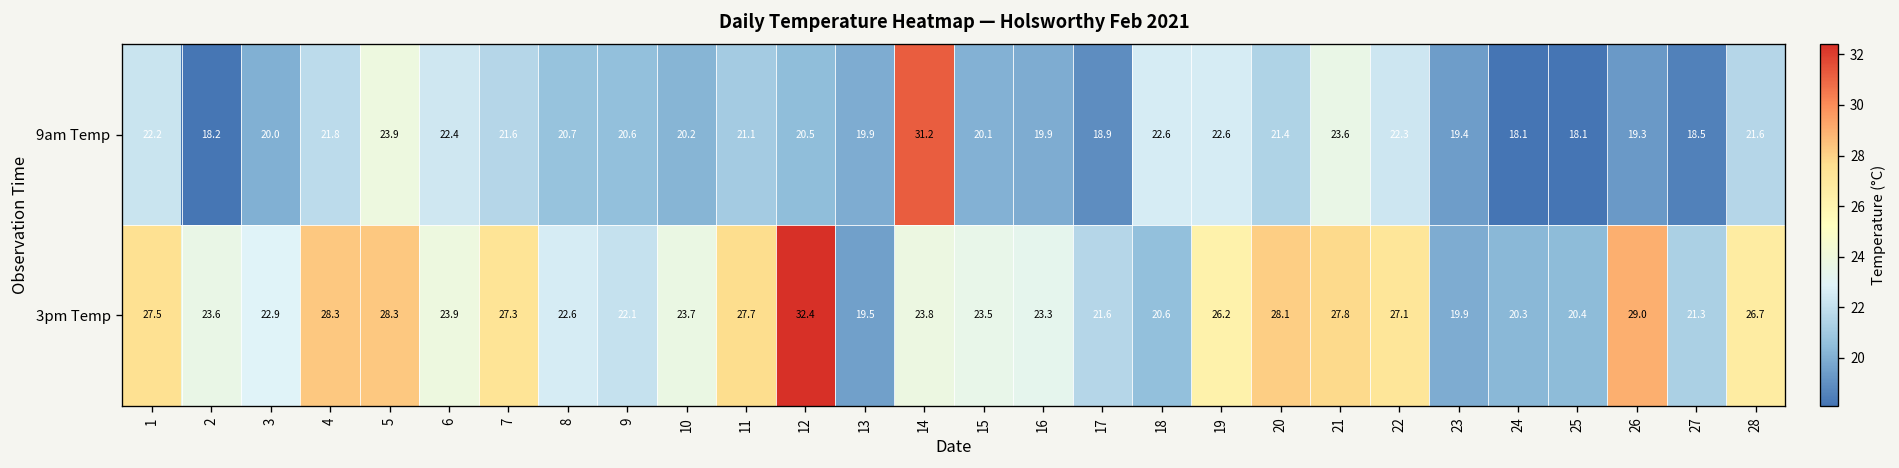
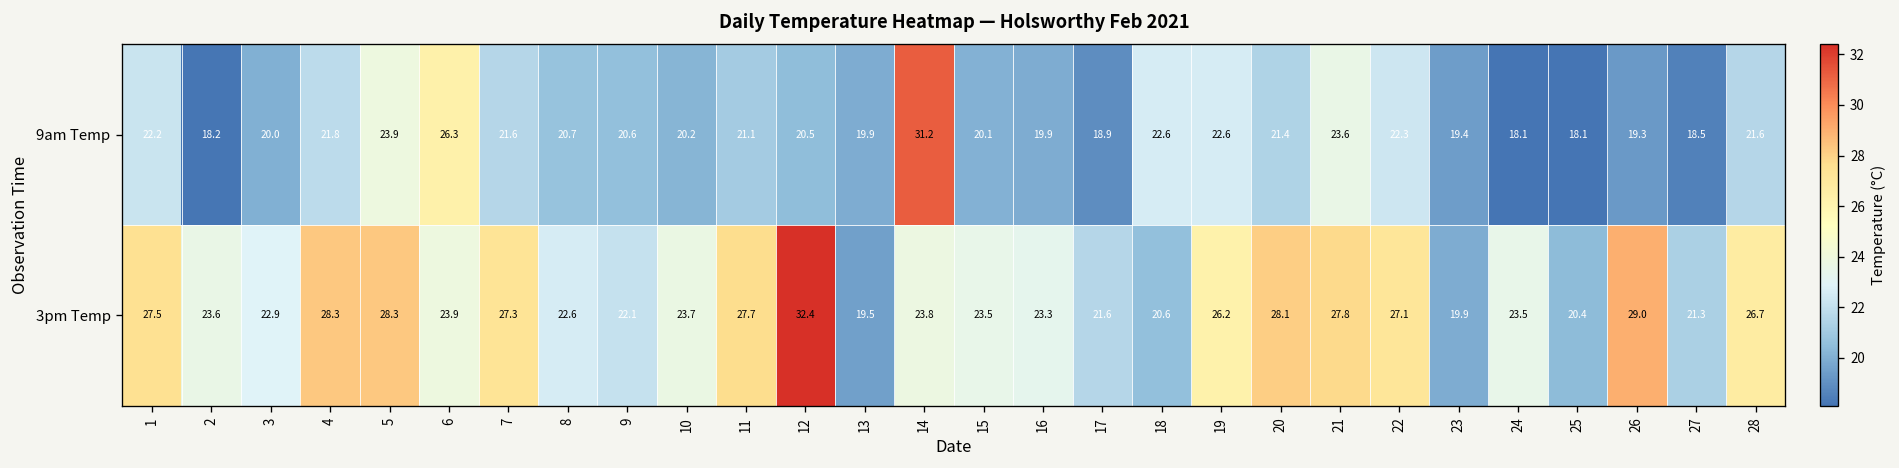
9am Temp, 6: 22.4 -> 26.3
3pm Temp, 24: 20.3 -> 23.5
